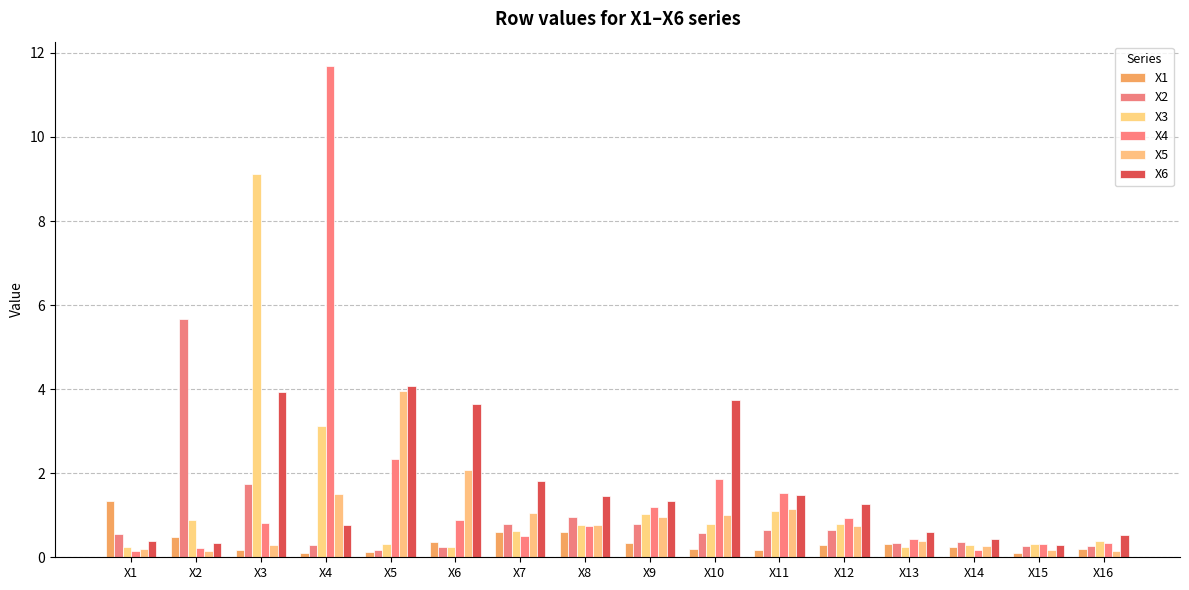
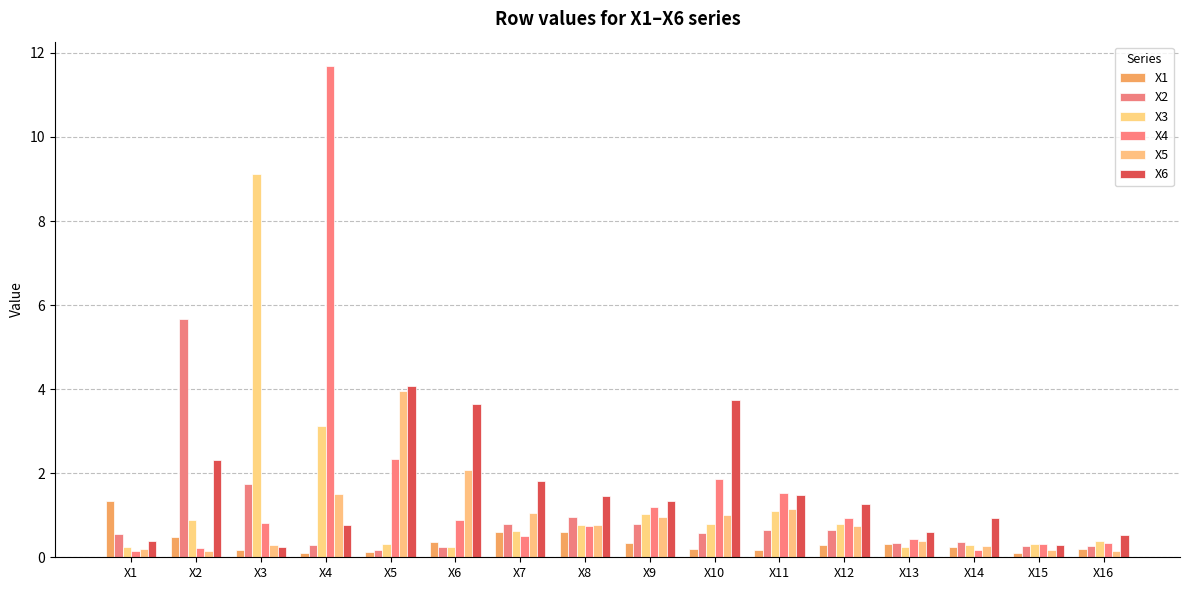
X6, X2: 0.3 -> 2.3
X6, X3: 3.9 -> 0.2
X6, X14: 0.4 -> 0.9
